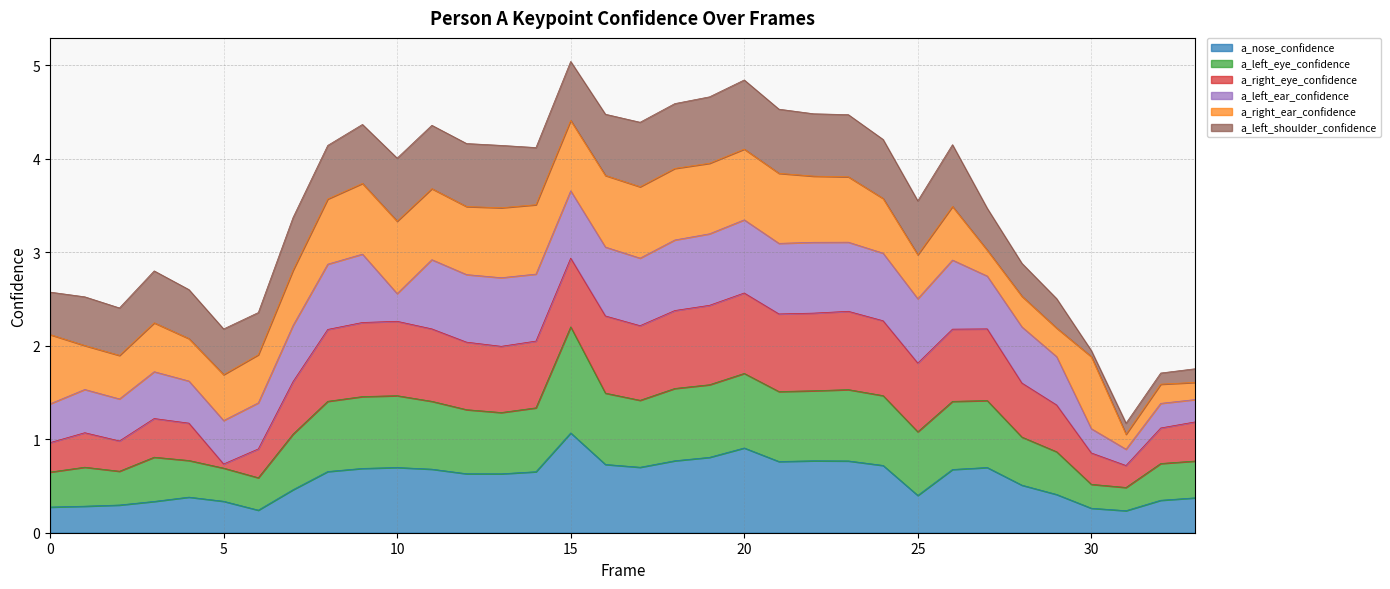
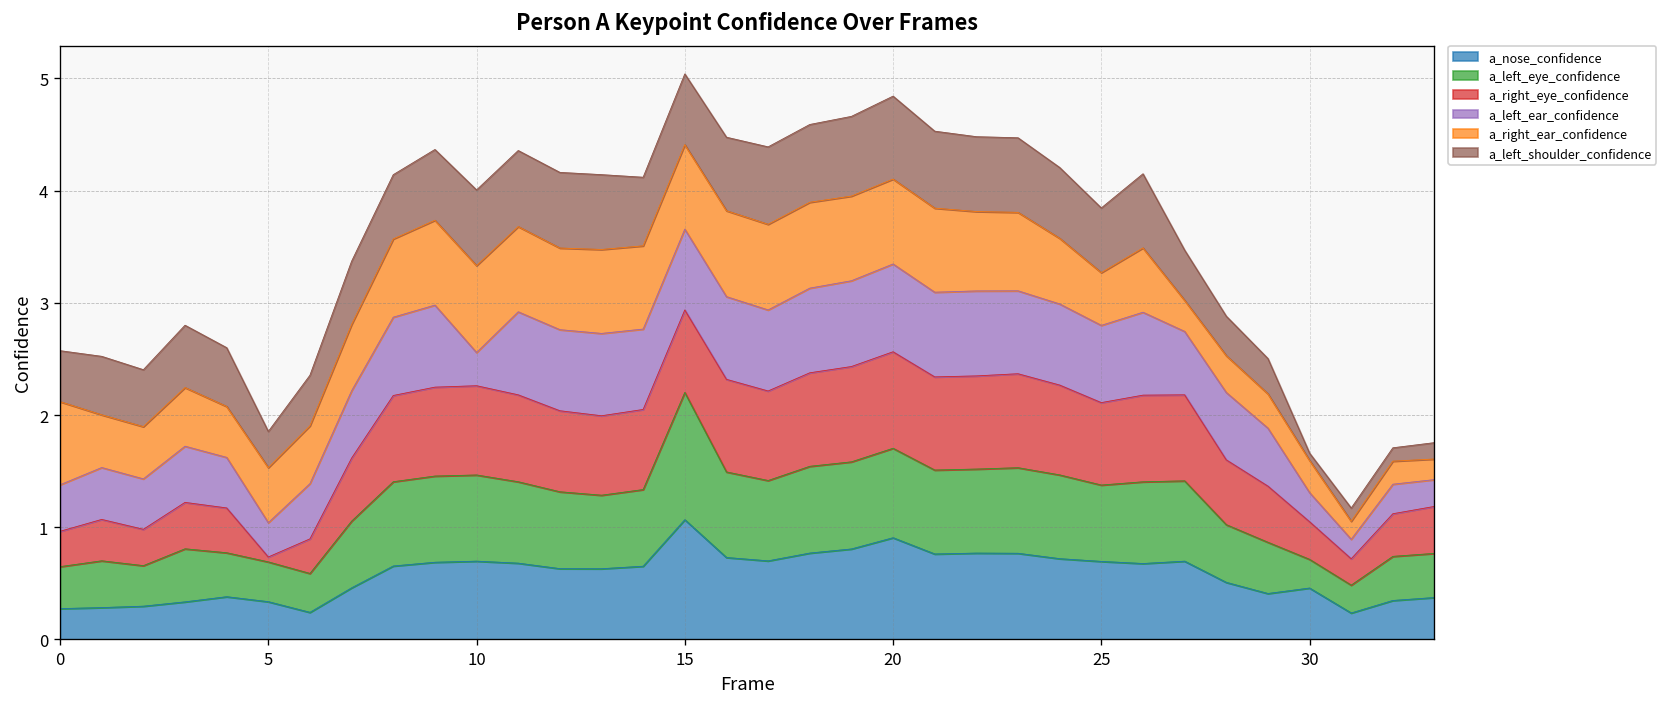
a_left_ear_confidence, 5: 0.5 -> 0.3
a_left_shoulder_confidence, 5: 0.5 -> 0.3
a_nose_confidence, 25: 0.4 -> 0.7
a_nose_confidence, 30: 0.3 -> 0.5
a_right_ear_confidence, 30: 0.8 -> 0.3
